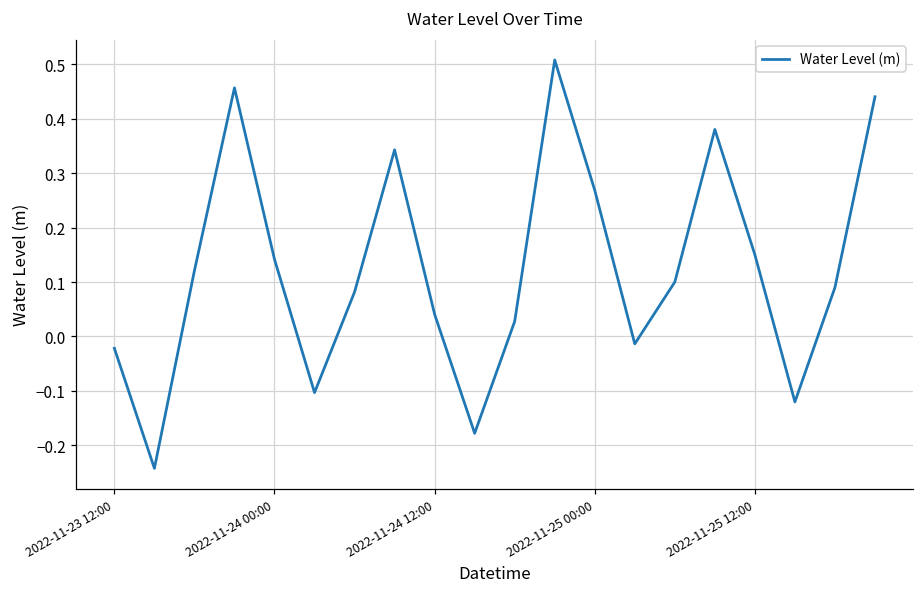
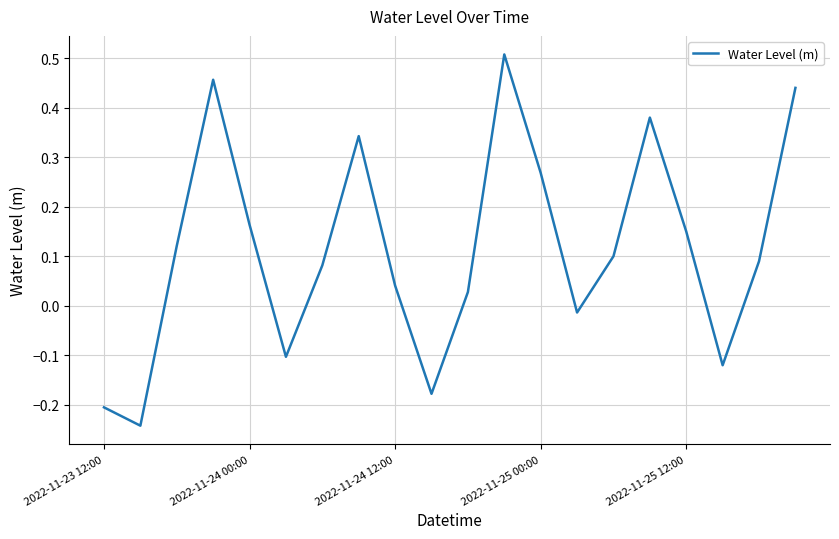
2022-11-23 12:00: -0.02 -> -0.20
2022-11-24 00:00: 0.14 -> 0.16
